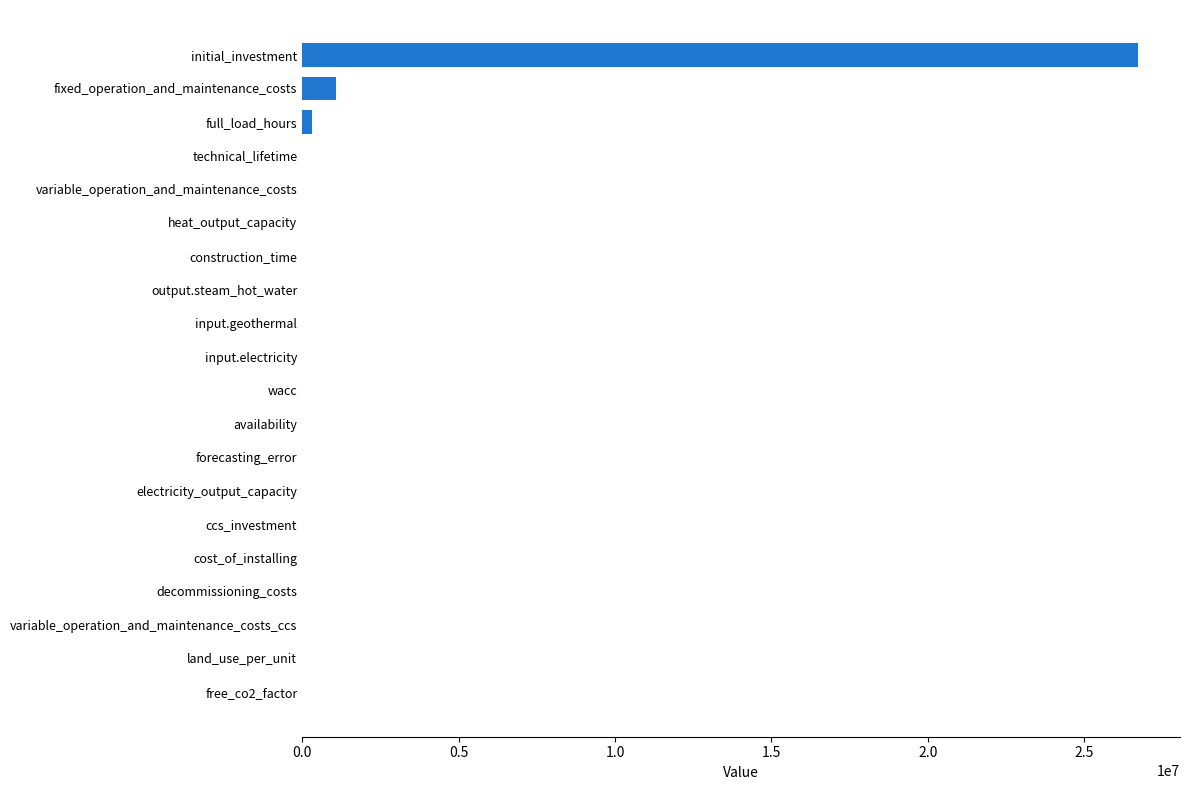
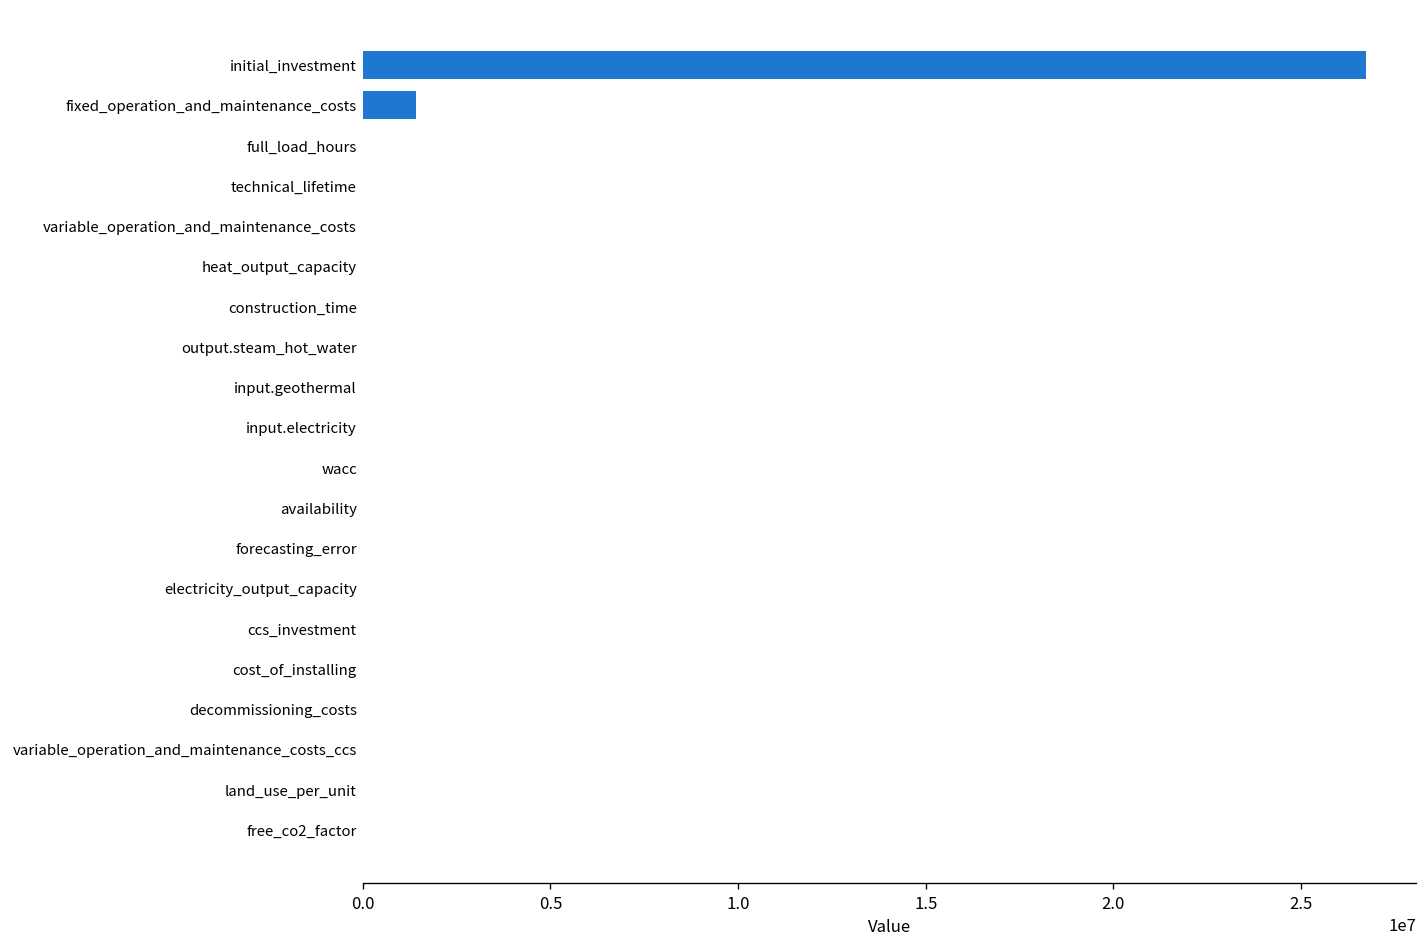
fixed_operation_and_maintenance_costs: 1100000 -> 1400000
full_load_hours: 300000 -> 0
